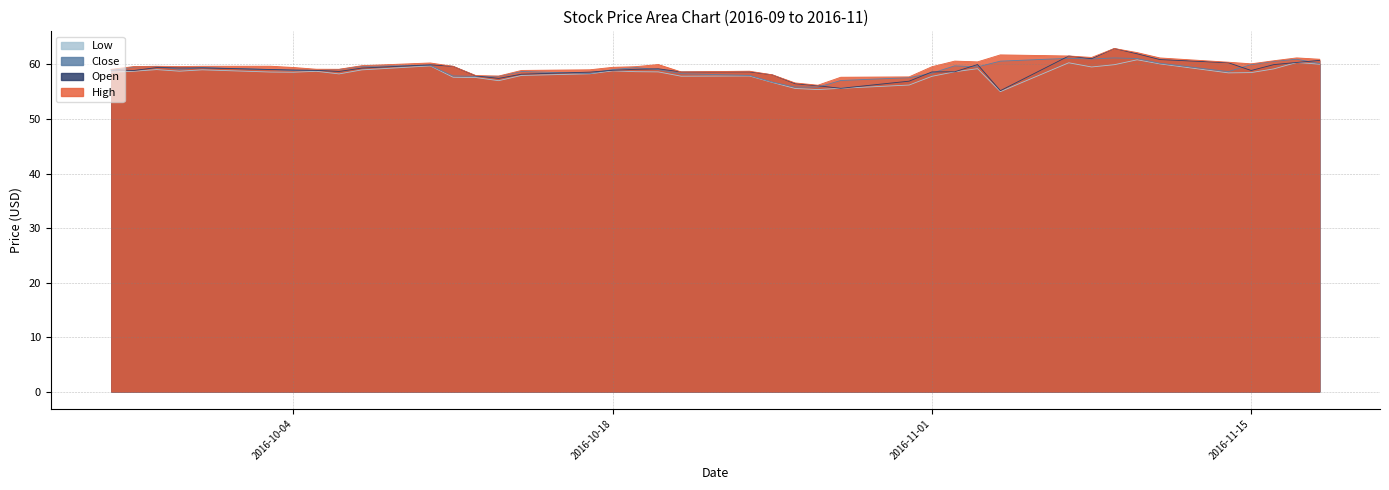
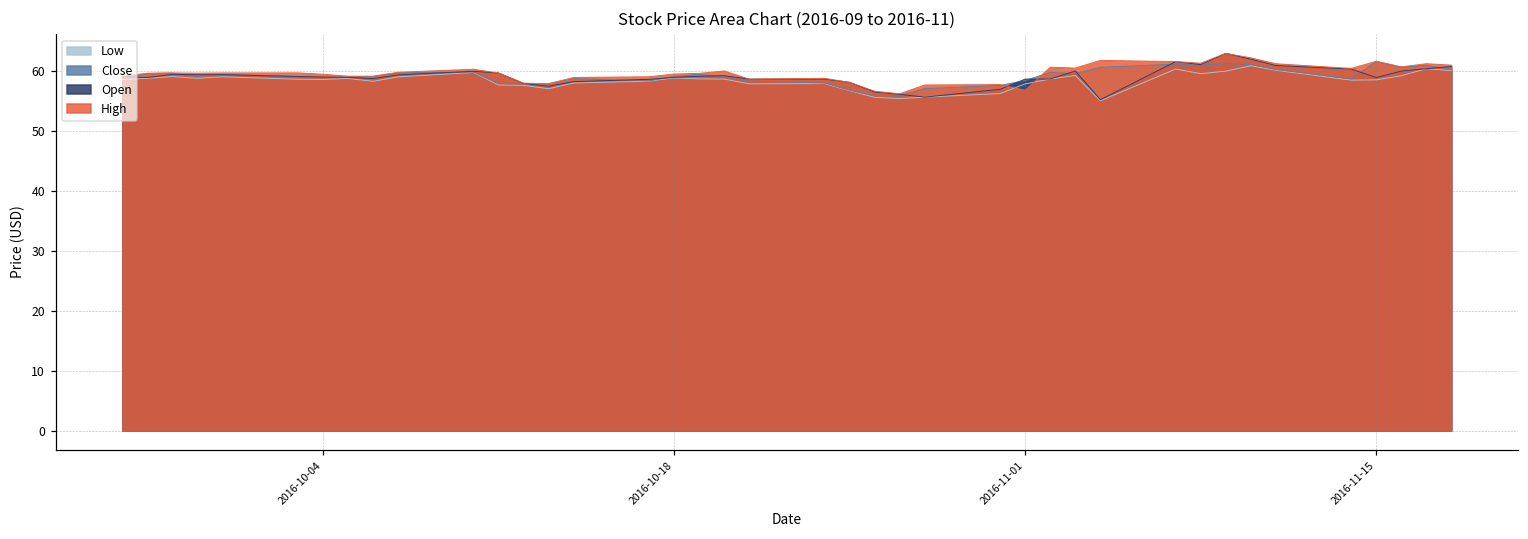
High, 2016-11-01: 60 -> 57
Close, 2016-11-15: 60 -> 62
High, 2016-11-15: 60 -> 62
